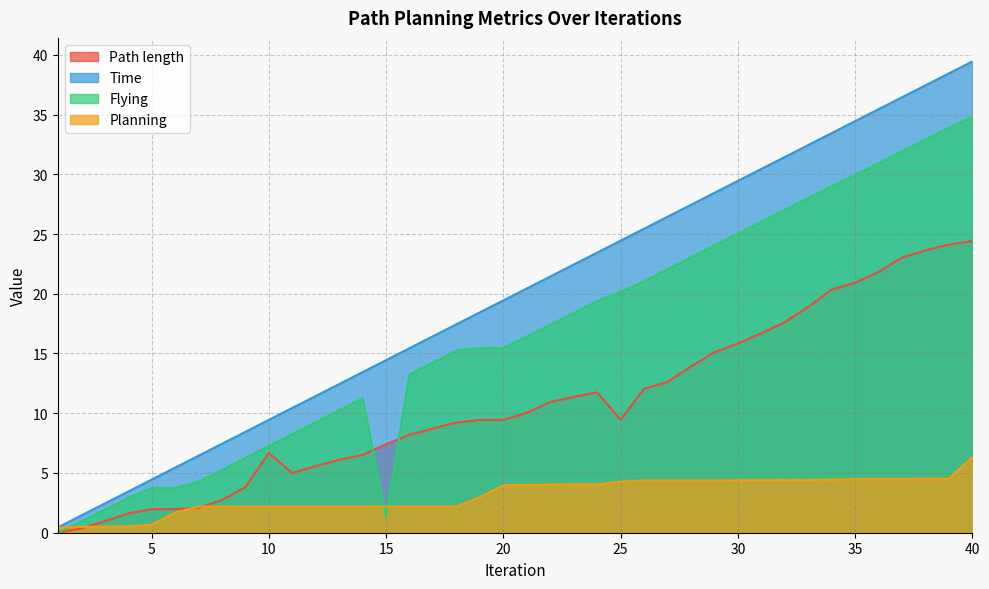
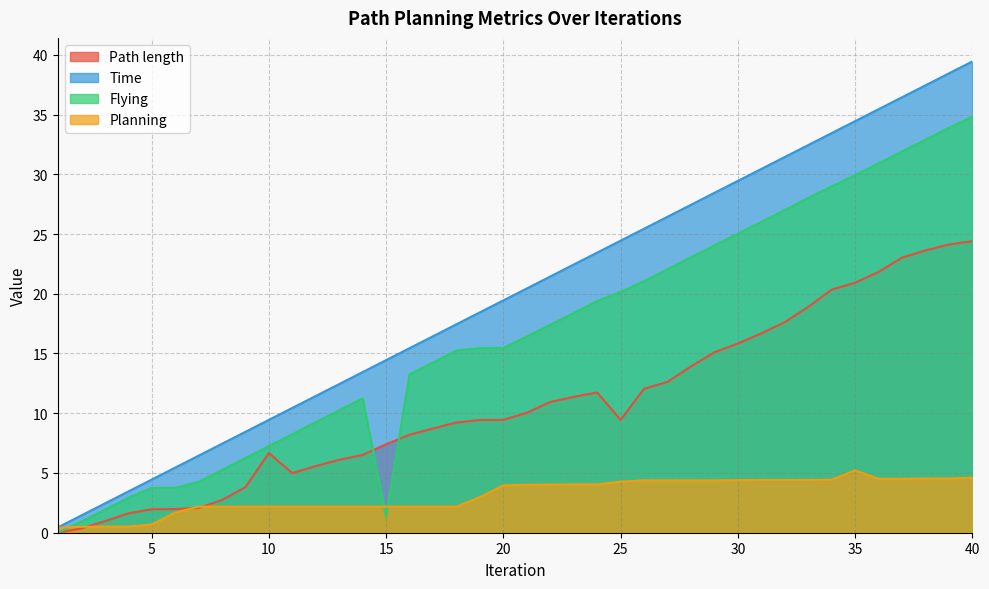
Planning, 35: 4.5 -> 5.2
Planning, 40: 6.3 -> 4.6
